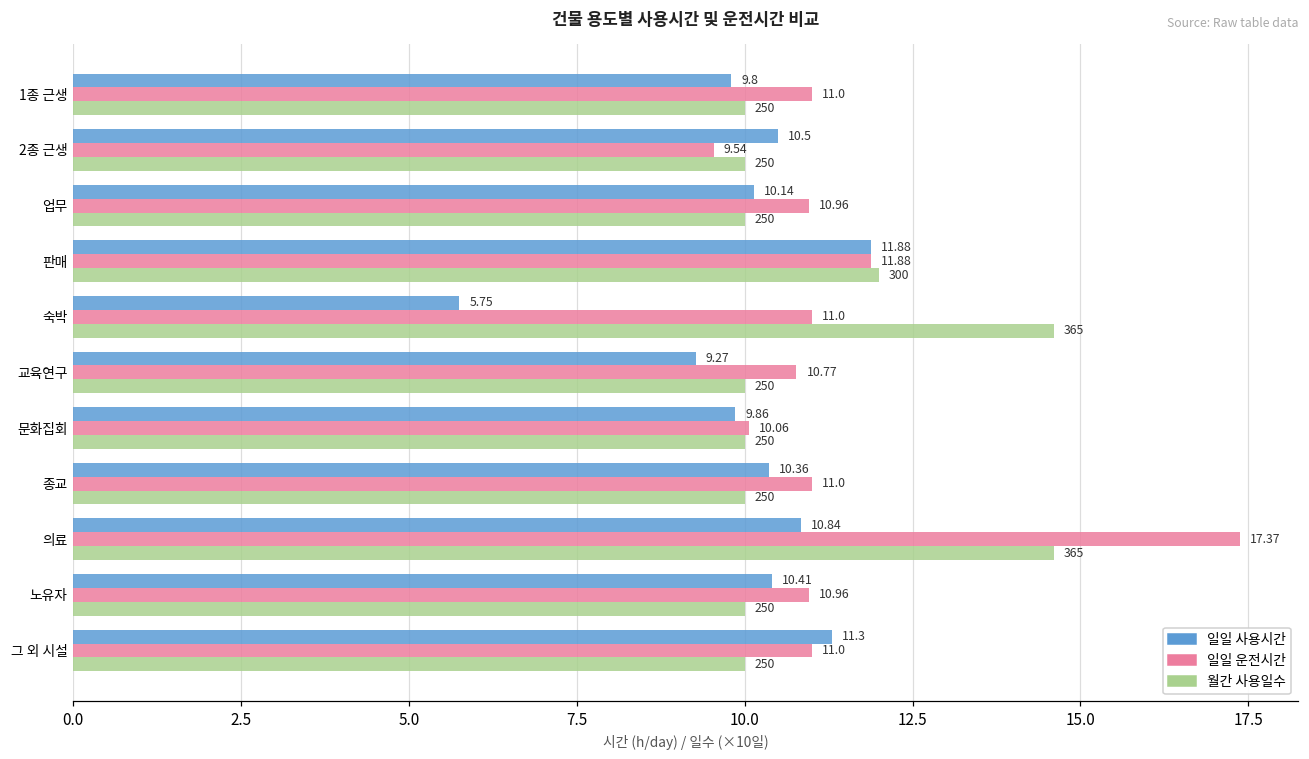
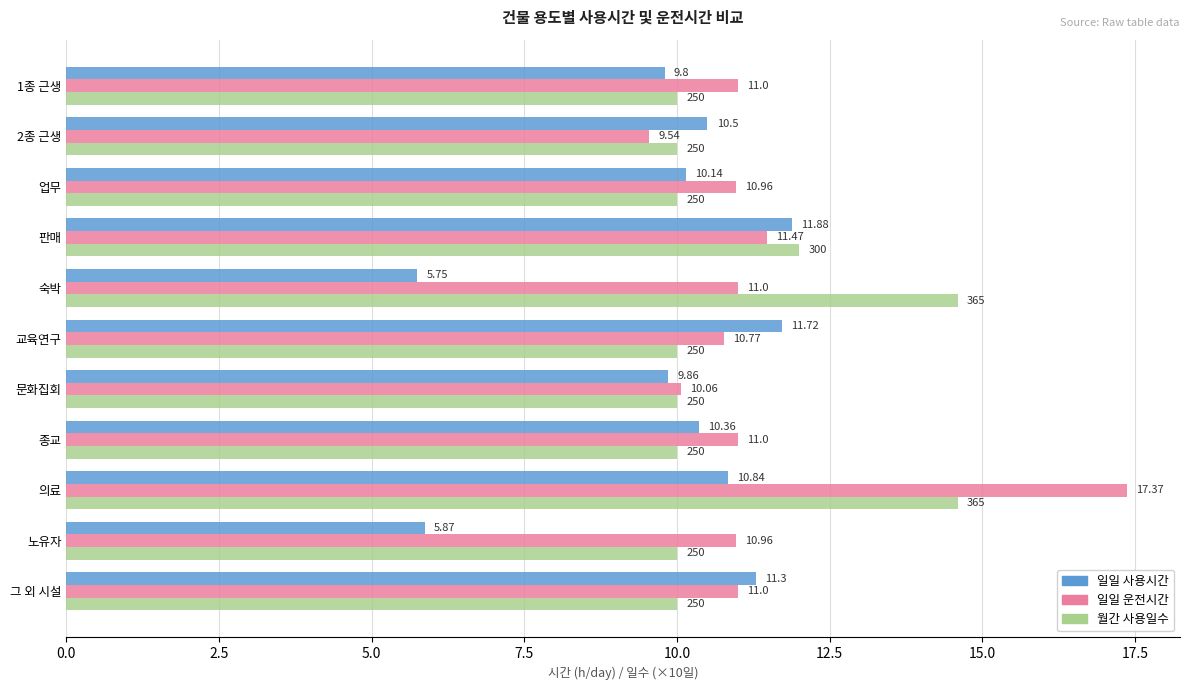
일일 운전시간, 판매: 11.88 -> 11.47
일일 사용시간, 교육연구: 9.27 -> 11.72
일일 사용시간, 노유자: 10.41 -> 5.87
